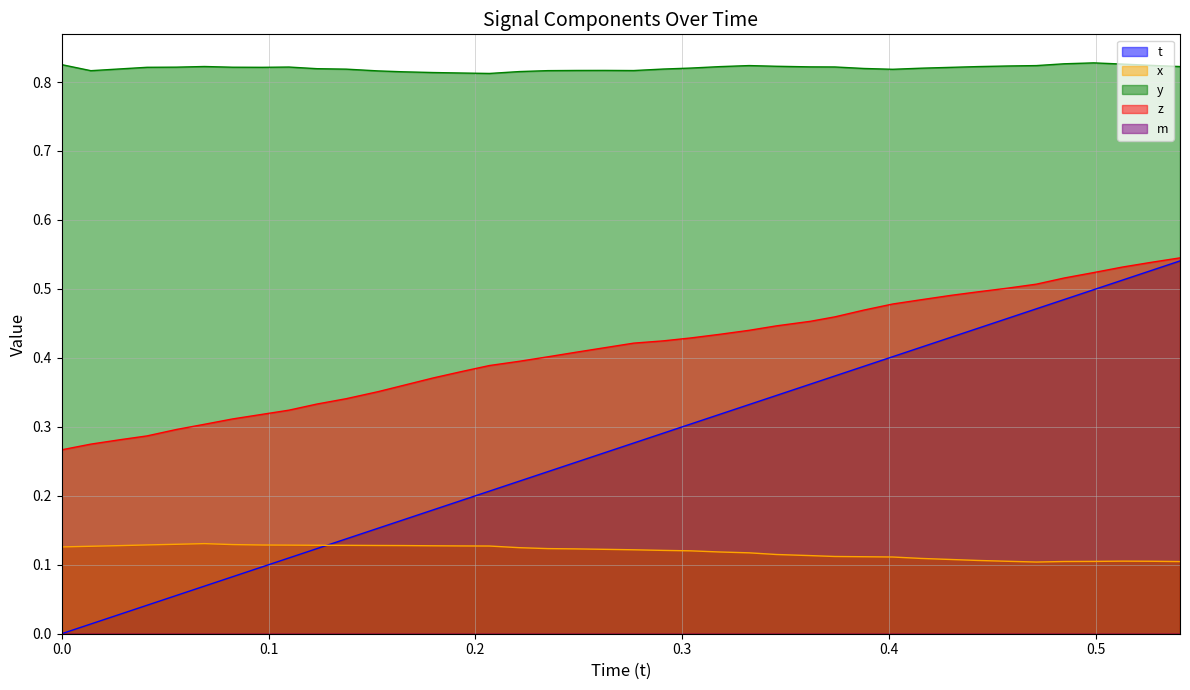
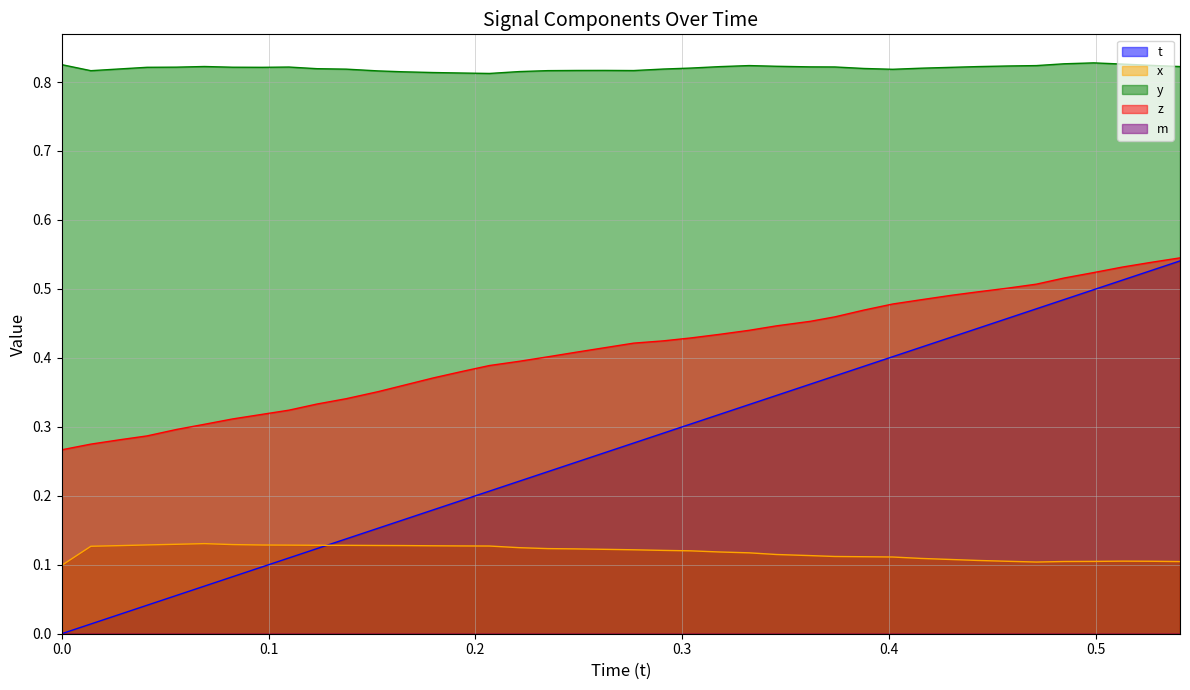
x, 0.0: 0.13 -> 0.10
